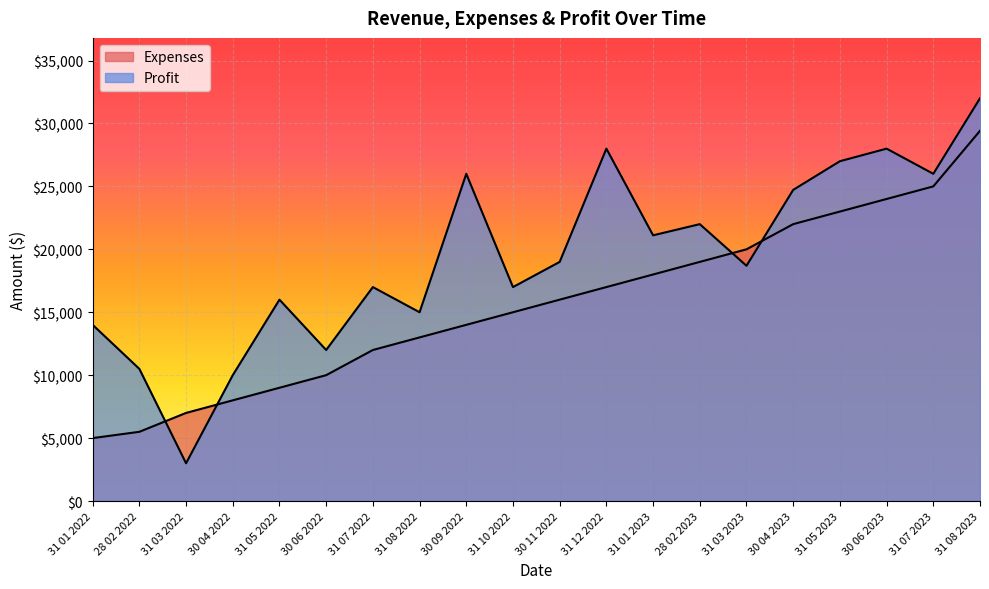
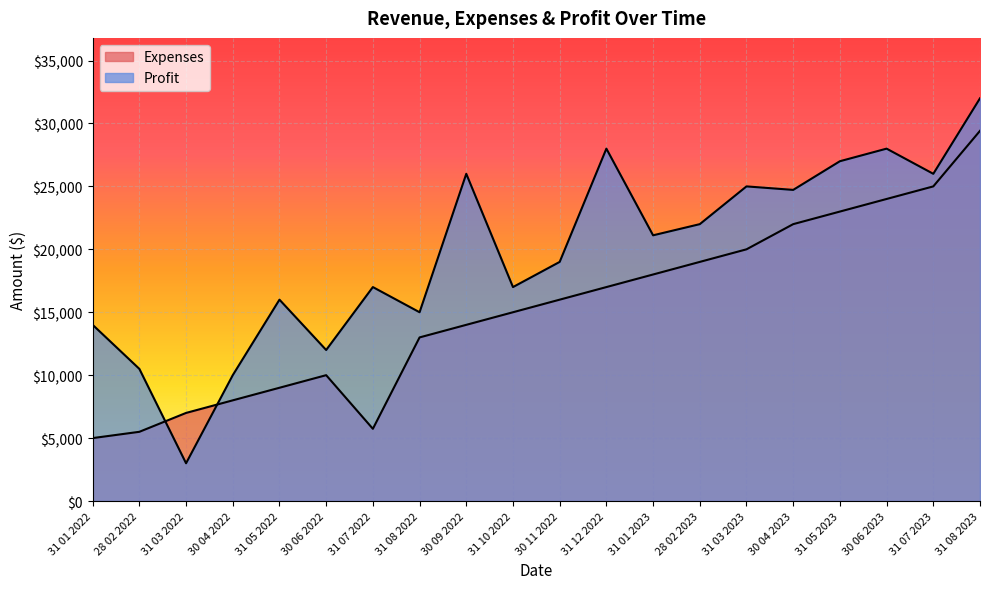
Expenses, 31 07 2022: $12,000 -> $5,700
Profit, 31 03 2023: $18,700 -> $25,000
